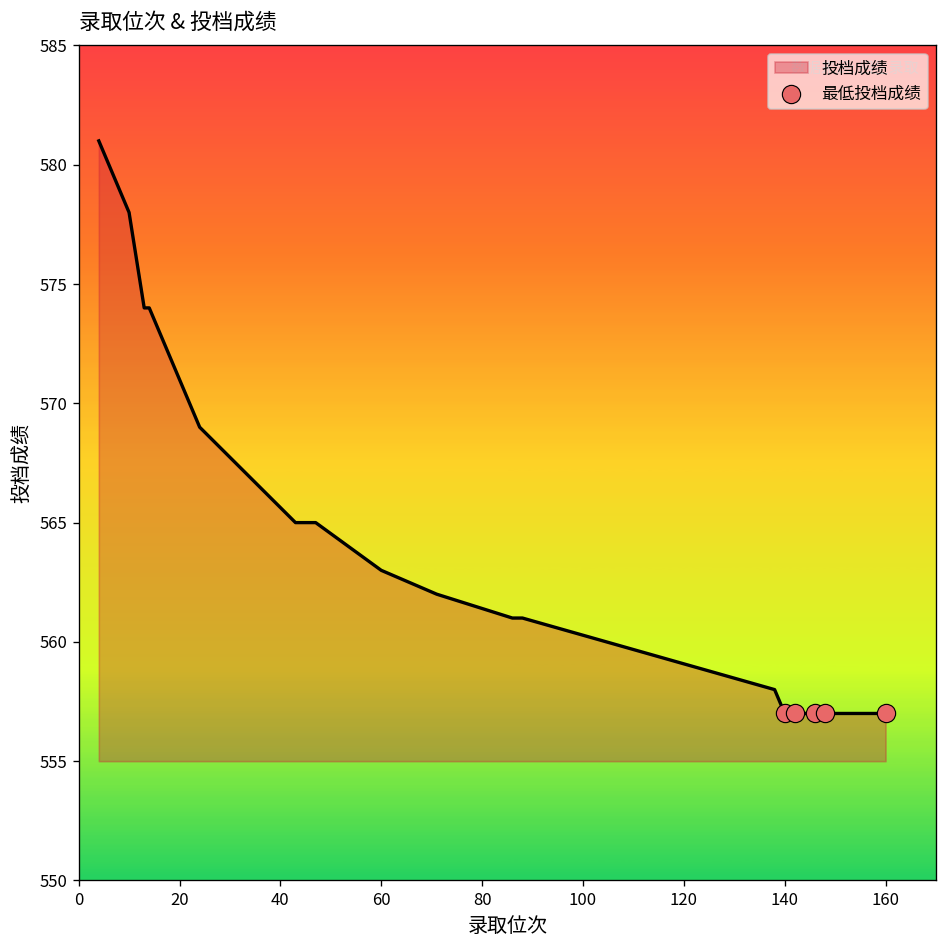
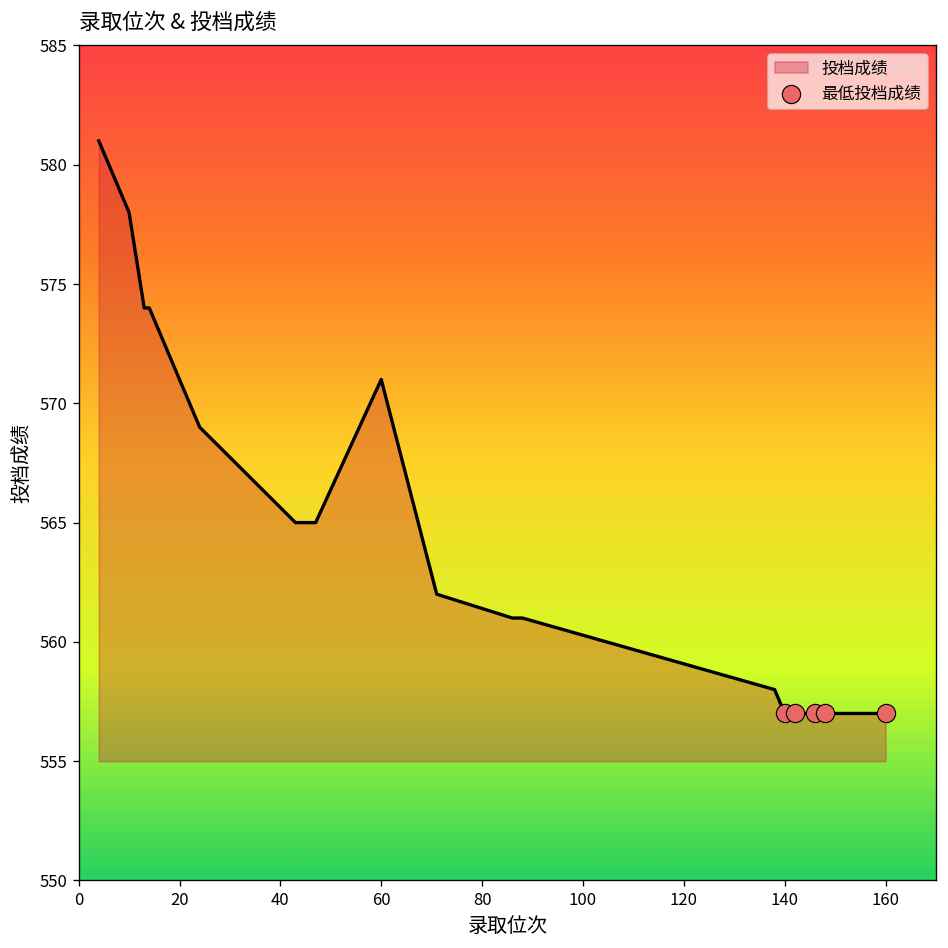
投档成绩, 60: 563 -> 571
